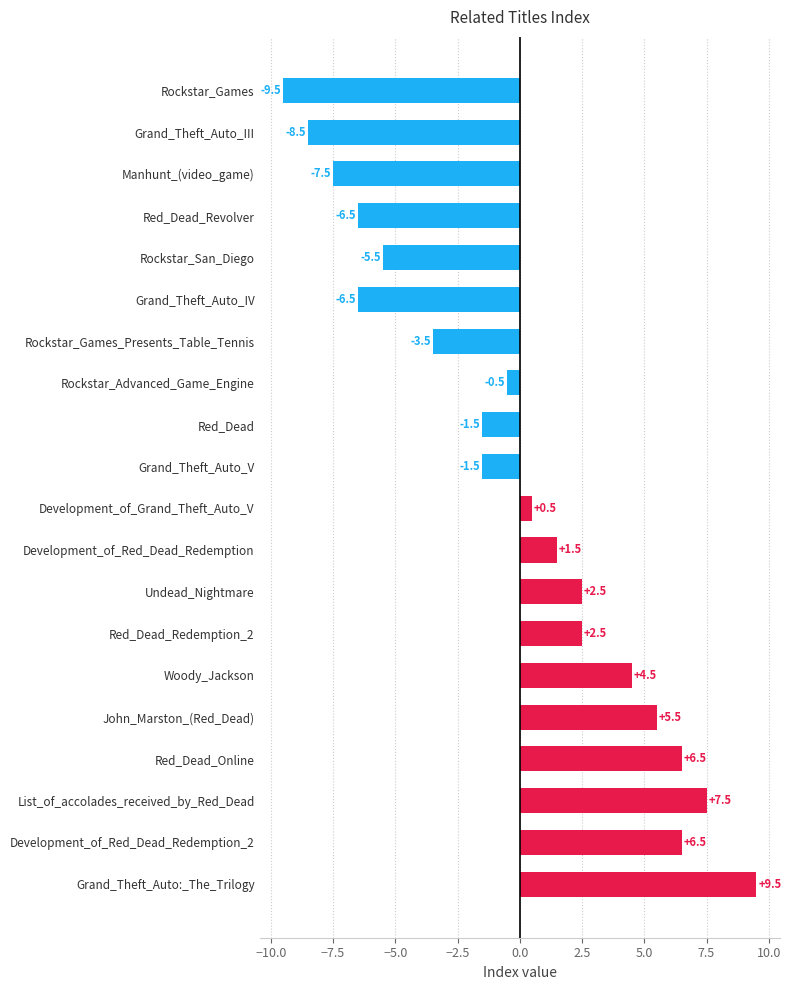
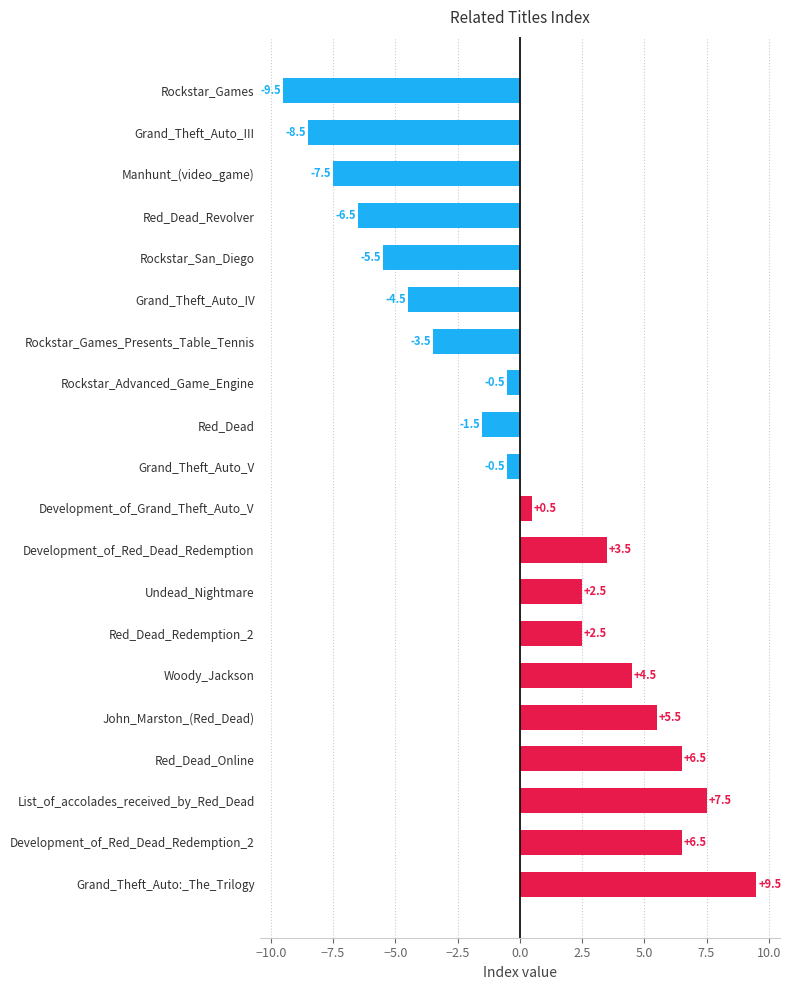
Grand_Theft_Auto_IV: -6.5 -> -4.5
Grand_Theft_Auto_V: -1.5 -> -0.5
Development_of_Red_Dead_Redemption: +1.5 -> +3.5
